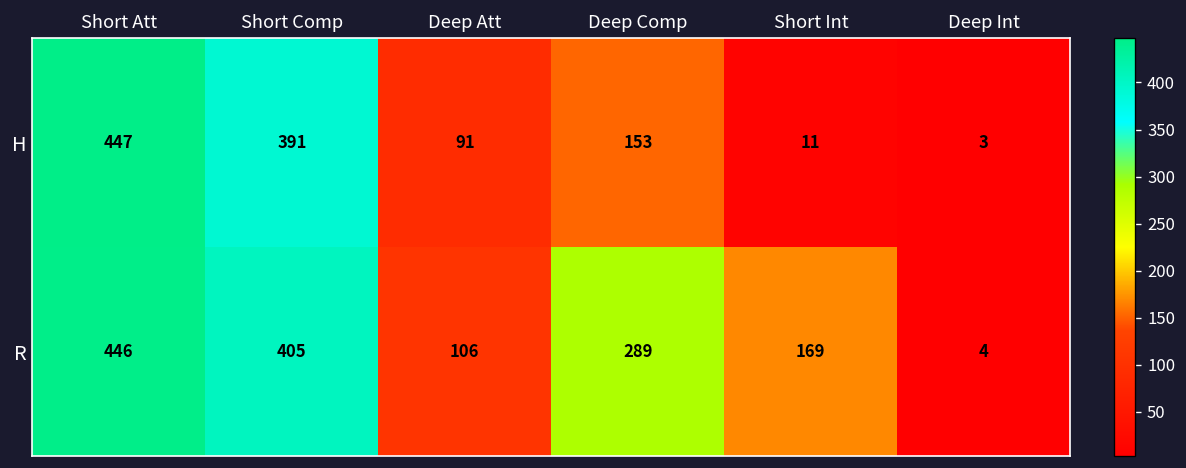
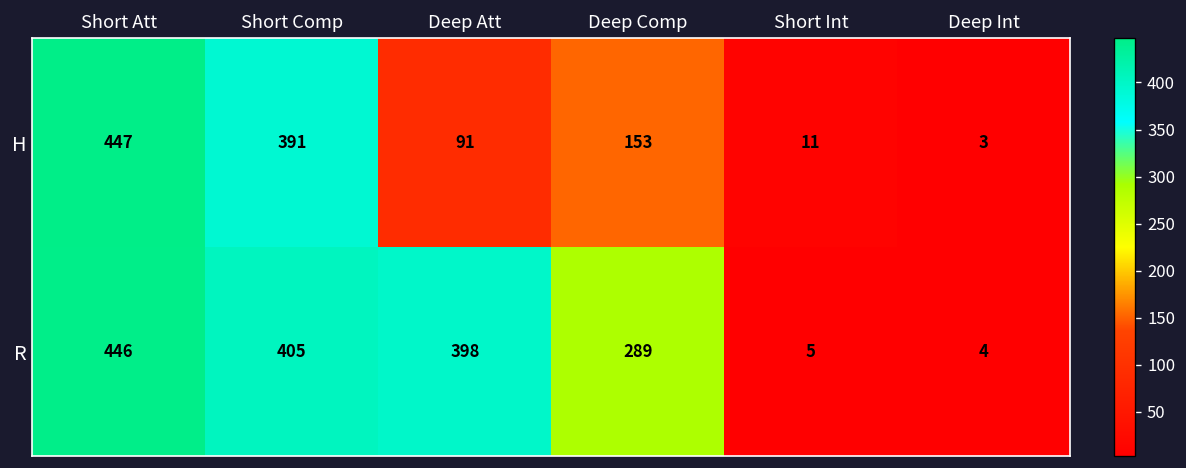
R, Deep Att: 106 -> 398
R, Short Int: 169 -> 5
